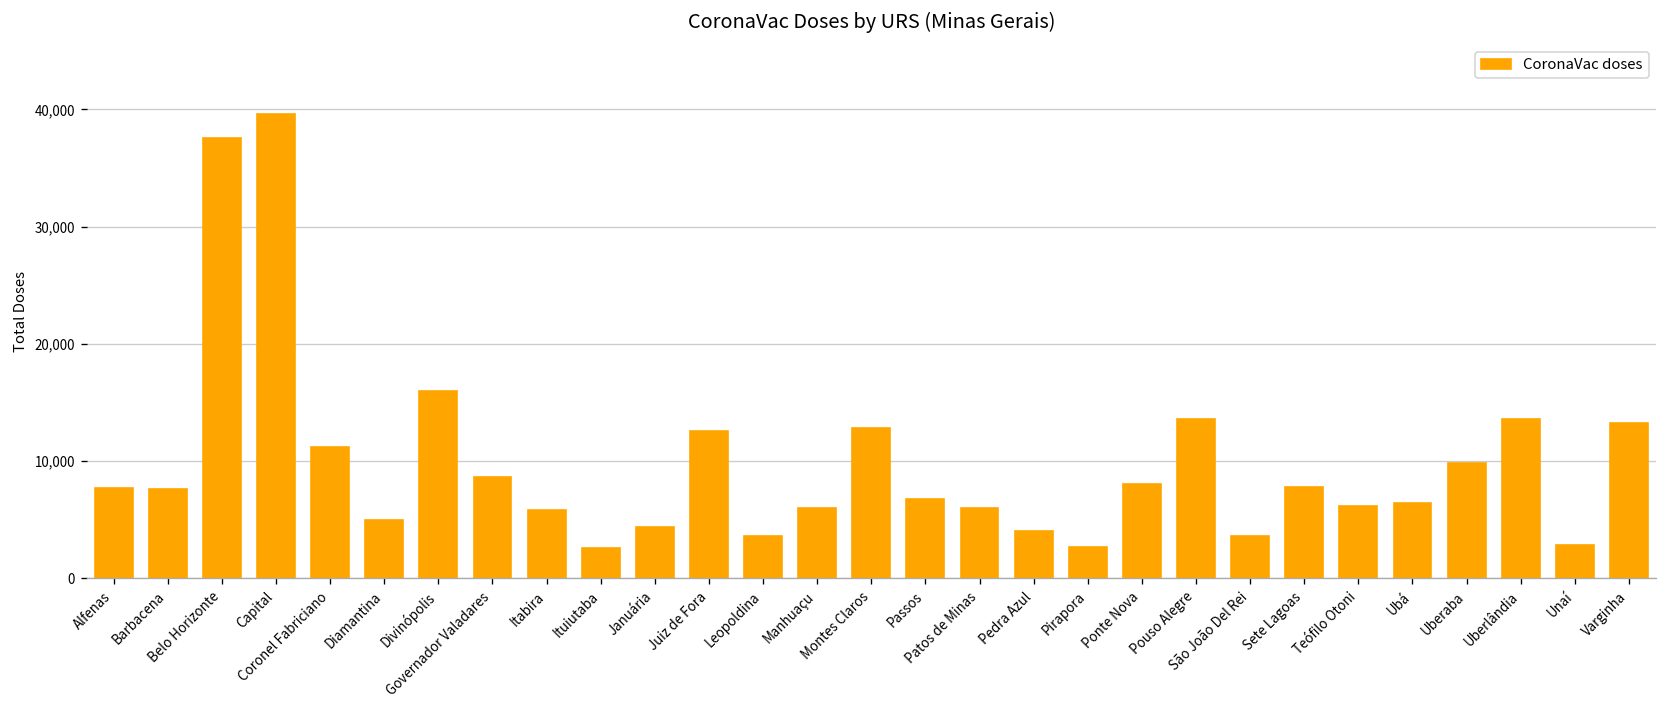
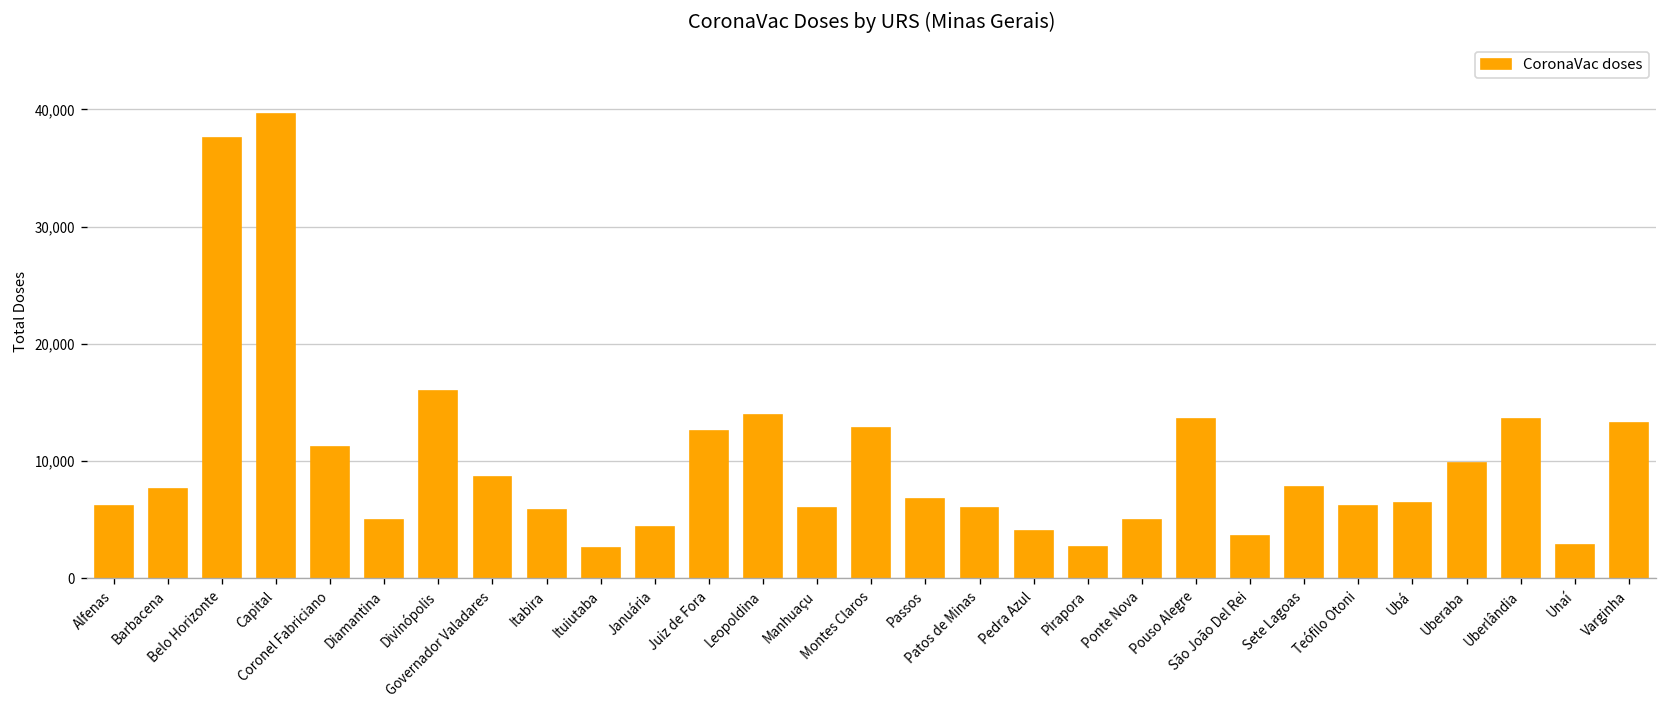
Alfenas: 8,000 -> 6,000
Leopoldina: 4,000 -> 14,000
Ponte Nova: 8,000 -> 5,000
